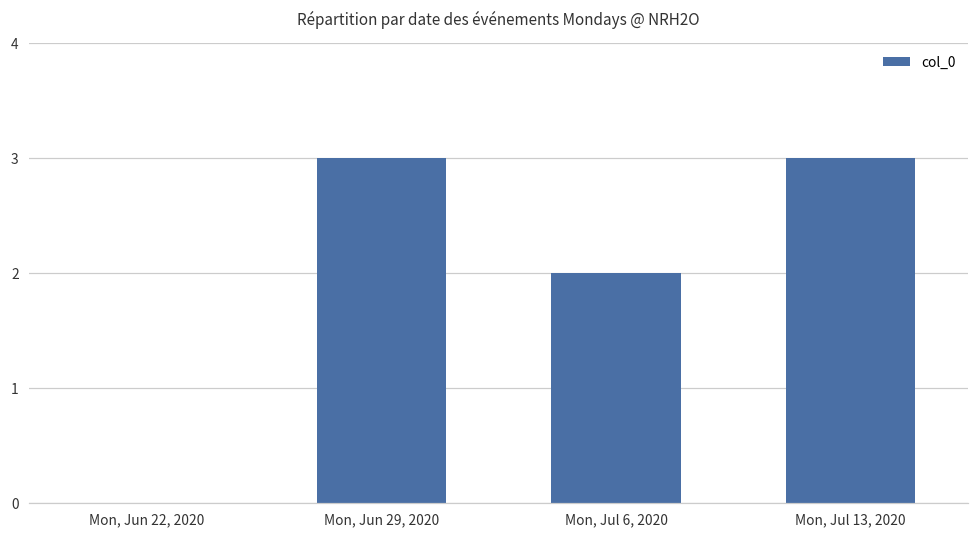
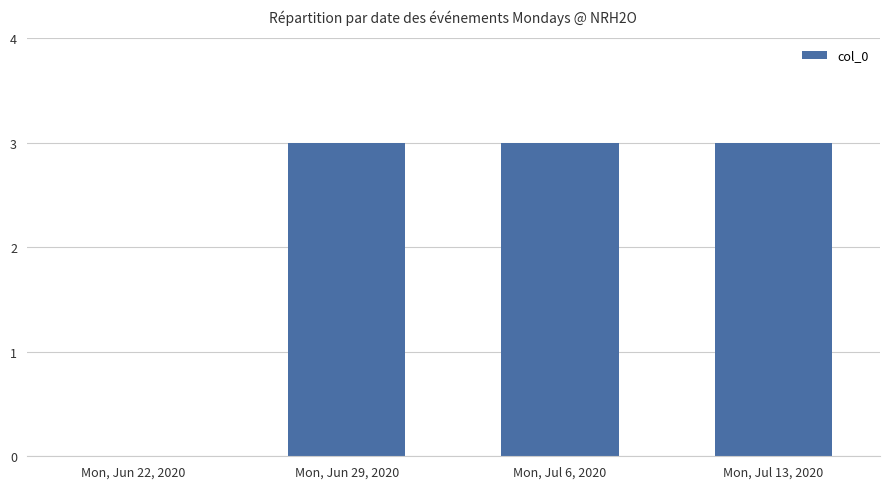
Mon, Jul 6, 2020: 2 -> 3
